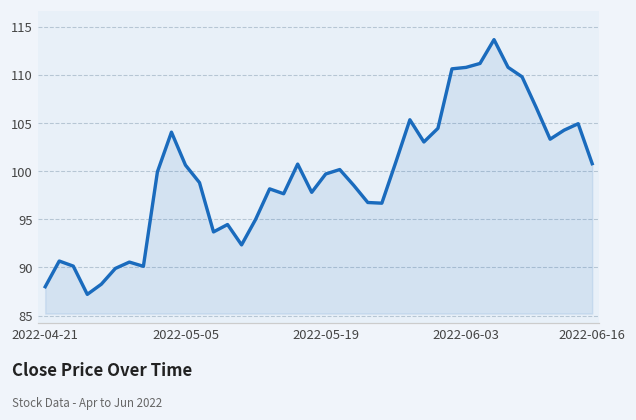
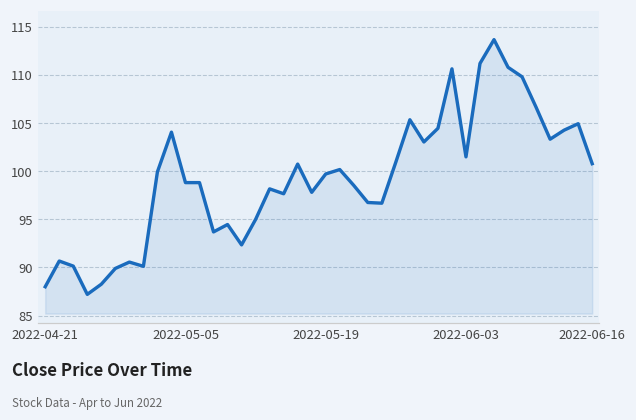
2022-05-05: 101 -> 99
2022-06-03: 111 -> 102
